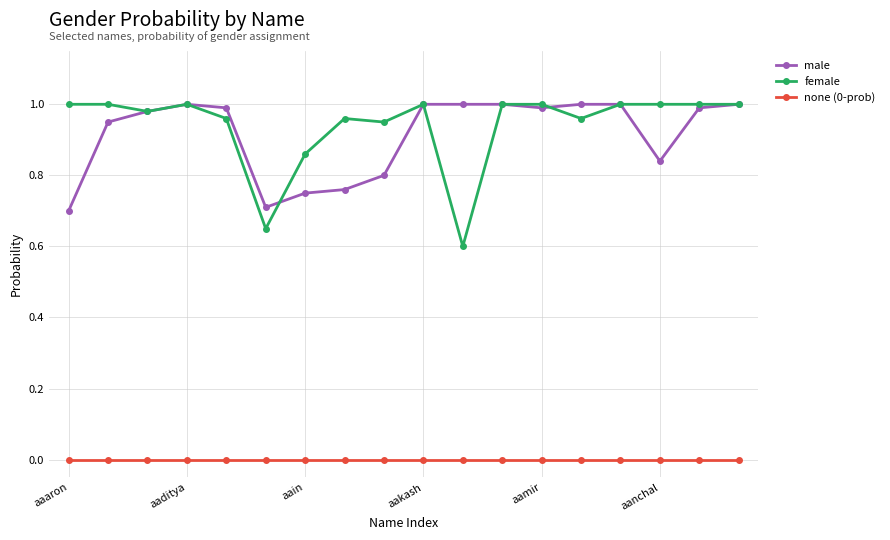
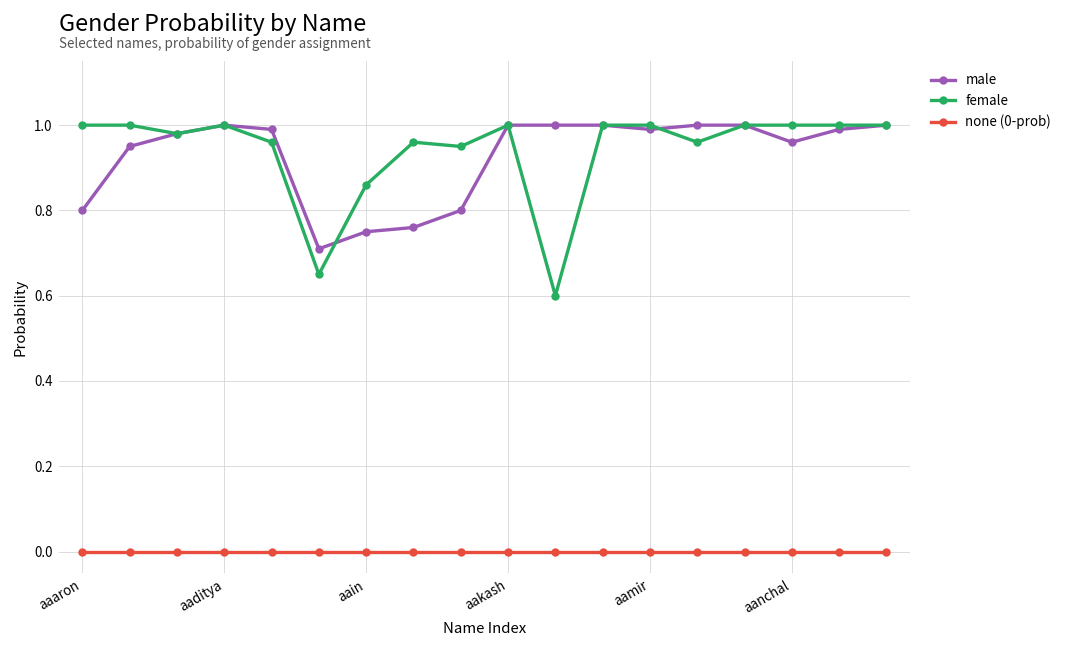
male, aaaron: 0.7 -> 0.8
male, aanchal: 0.84 -> 0.96
